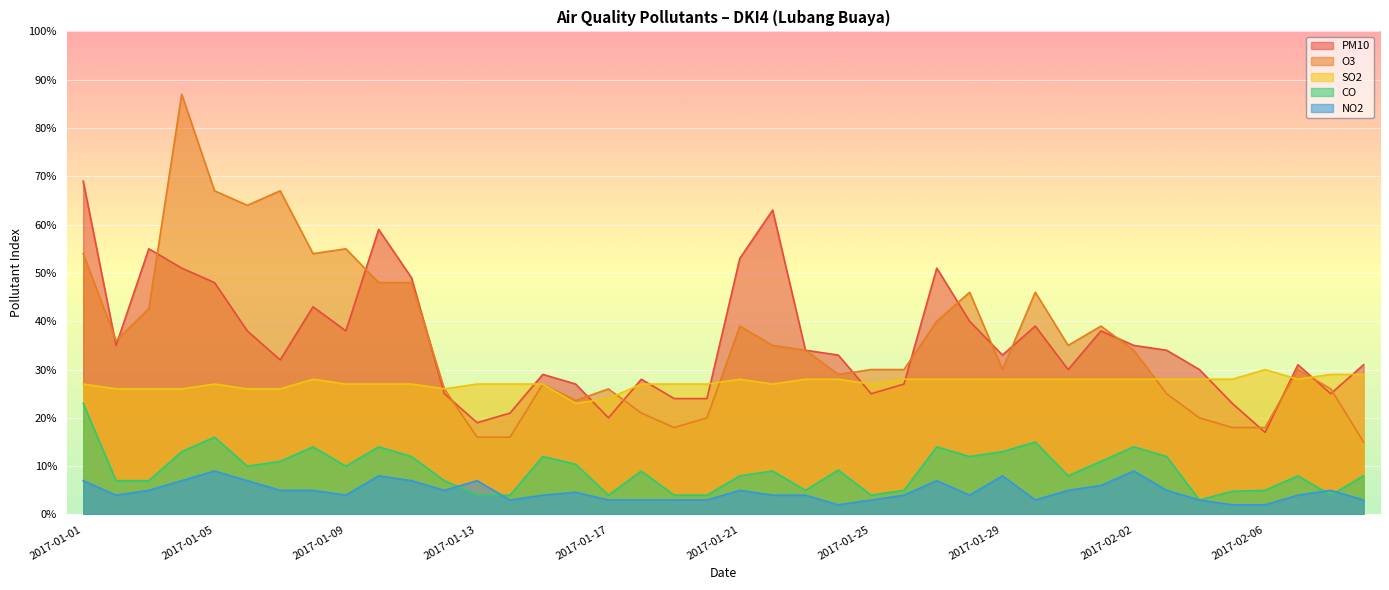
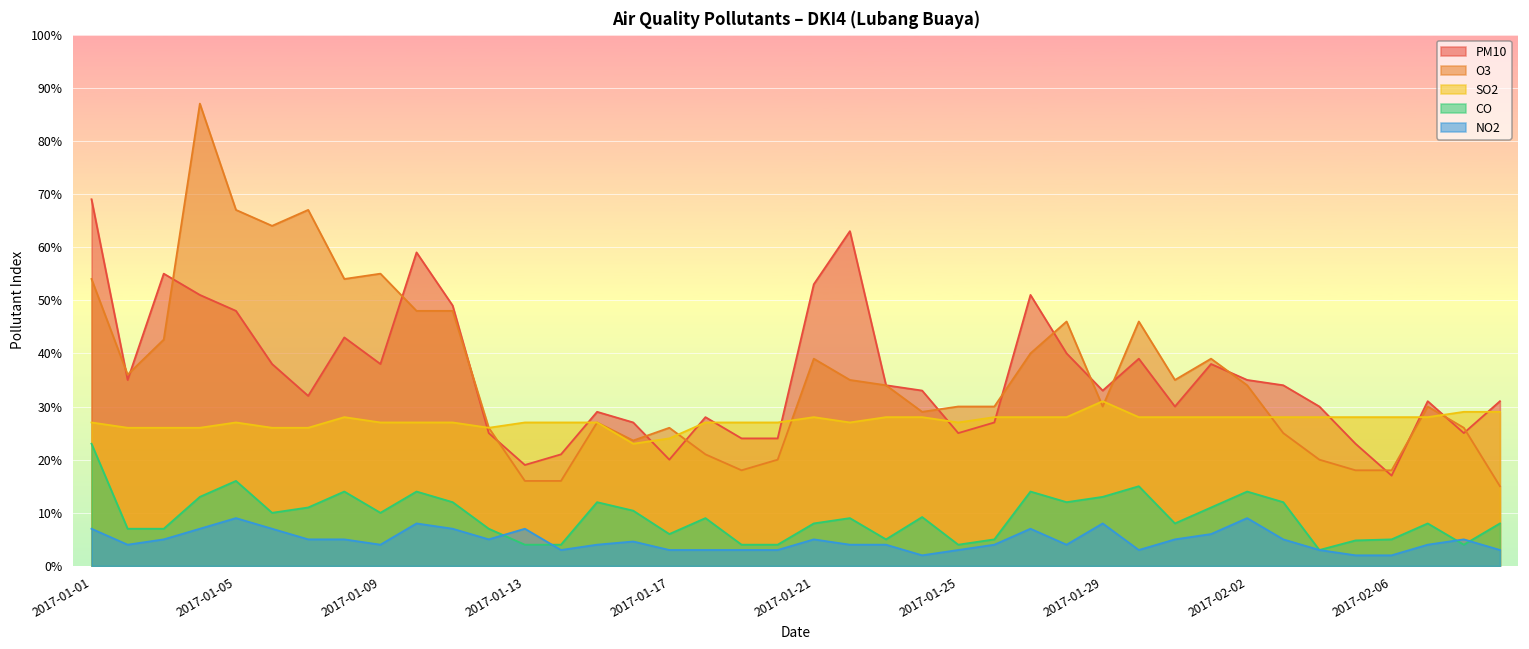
CO, 2017-01-17: 4% -> 6%
SO2, 2017-01-29: 28% -> 31%
SO2, 2017-02-06: 30% -> 28%
